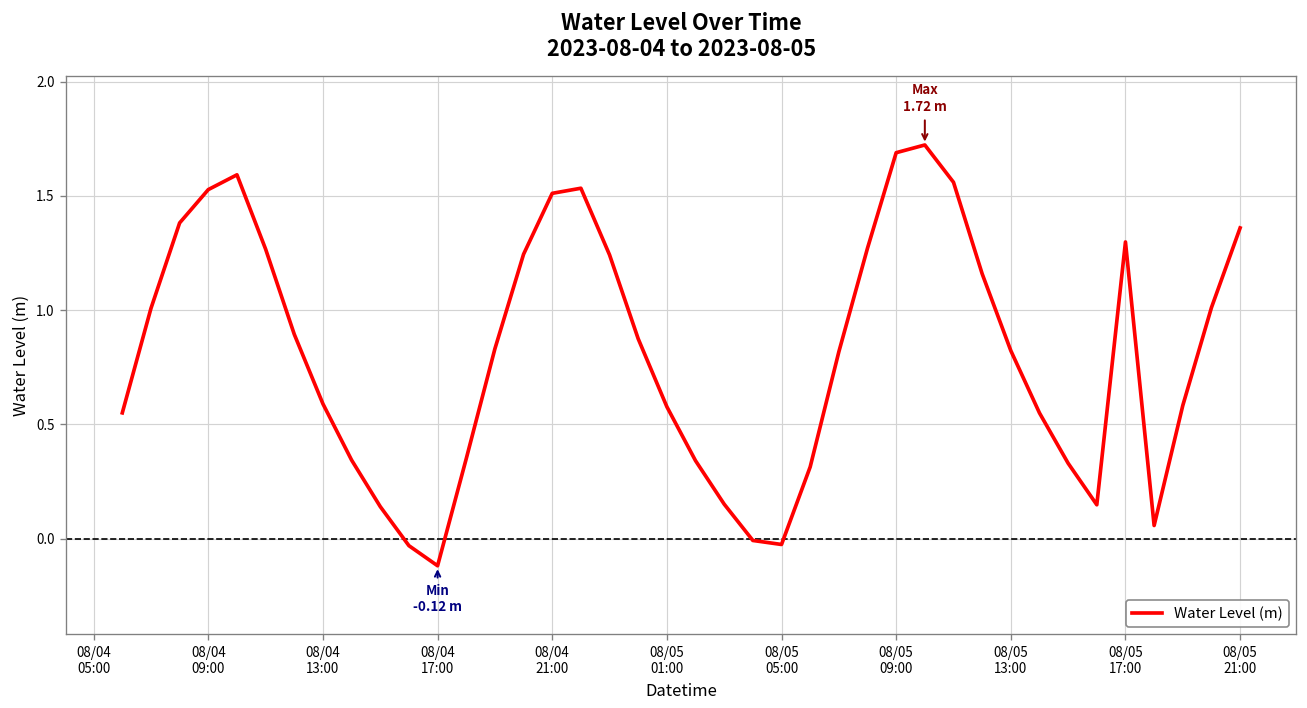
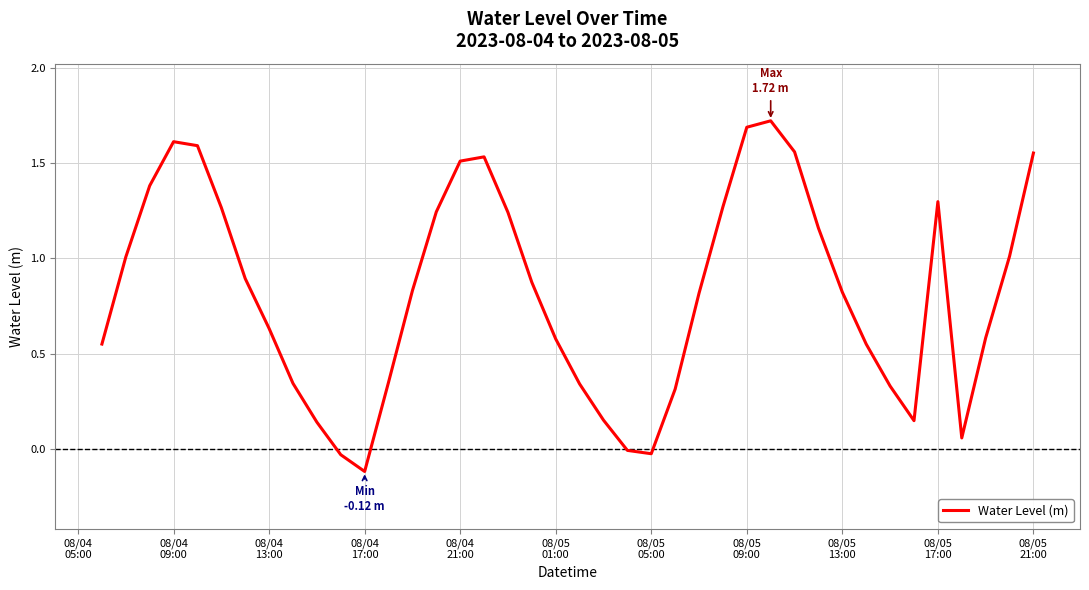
08/04 09:00: 1.53 -> 1.61
08/04 13:00: 0.59 -> 0.63
08/05 21:00: 1.36 -> 1.55
